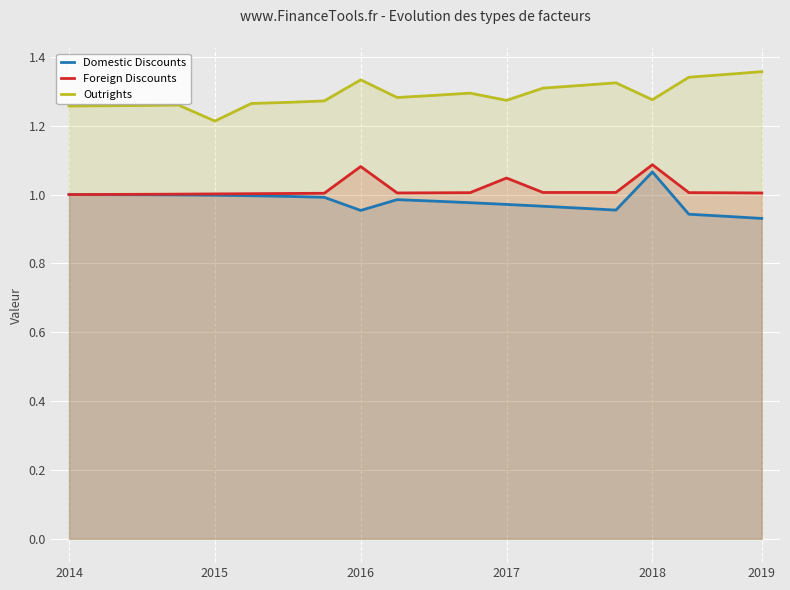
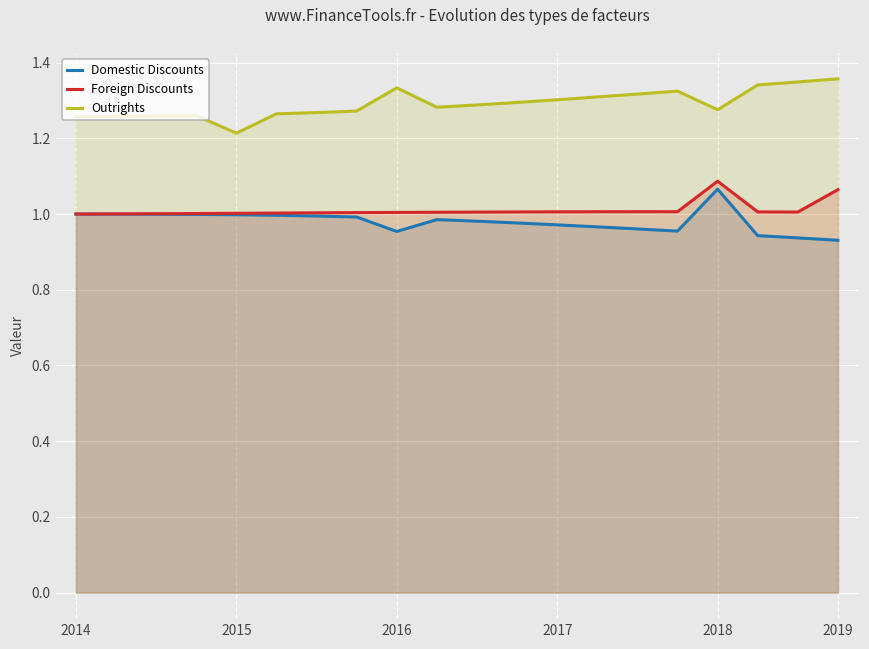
Foreign Discounts, 2016: 1.08 -> 1.00
Foreign Discounts, 2017: 1.05 -> 1.01
Outrights, 2017: 1.27 -> 1.30
Foreign Discounts, 2019: 1.00 -> 1.06
